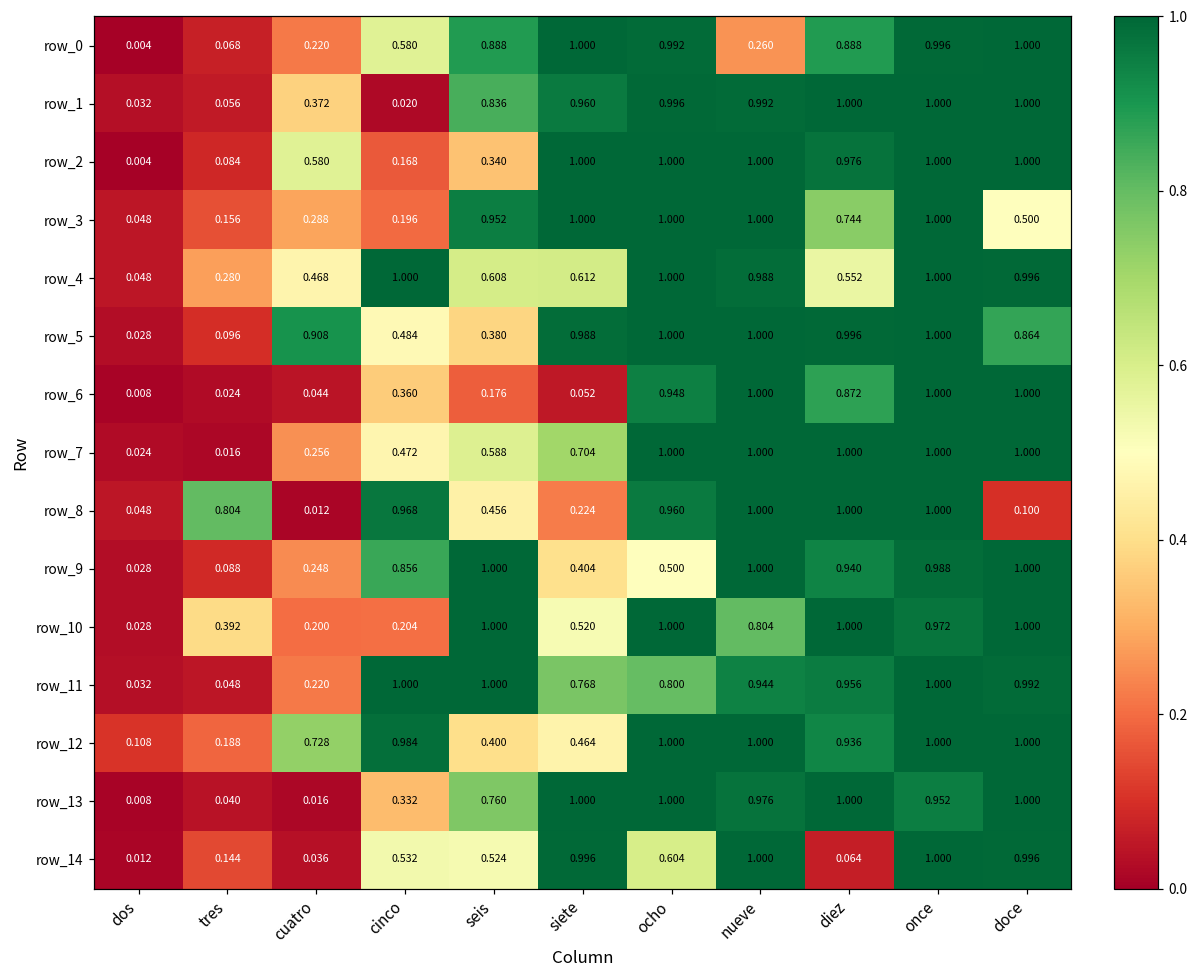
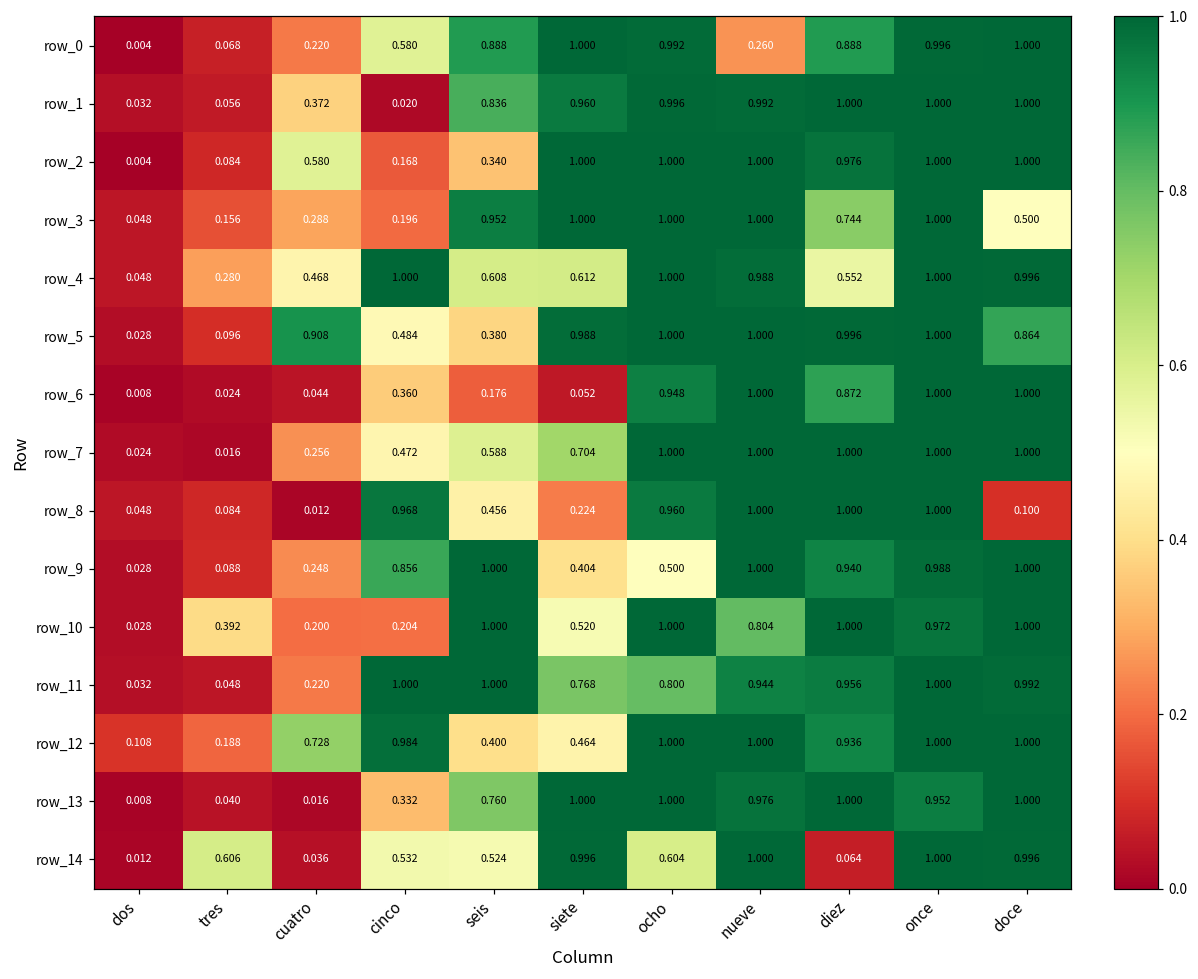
row_8, tres: 0.804 -> 0.084
row_14, tres: 0.144 -> 0.606
